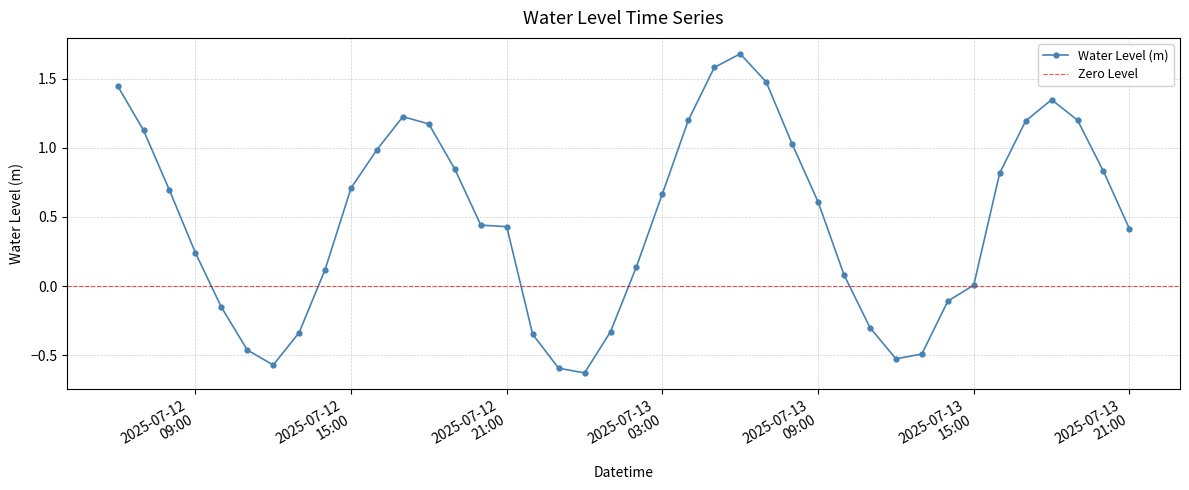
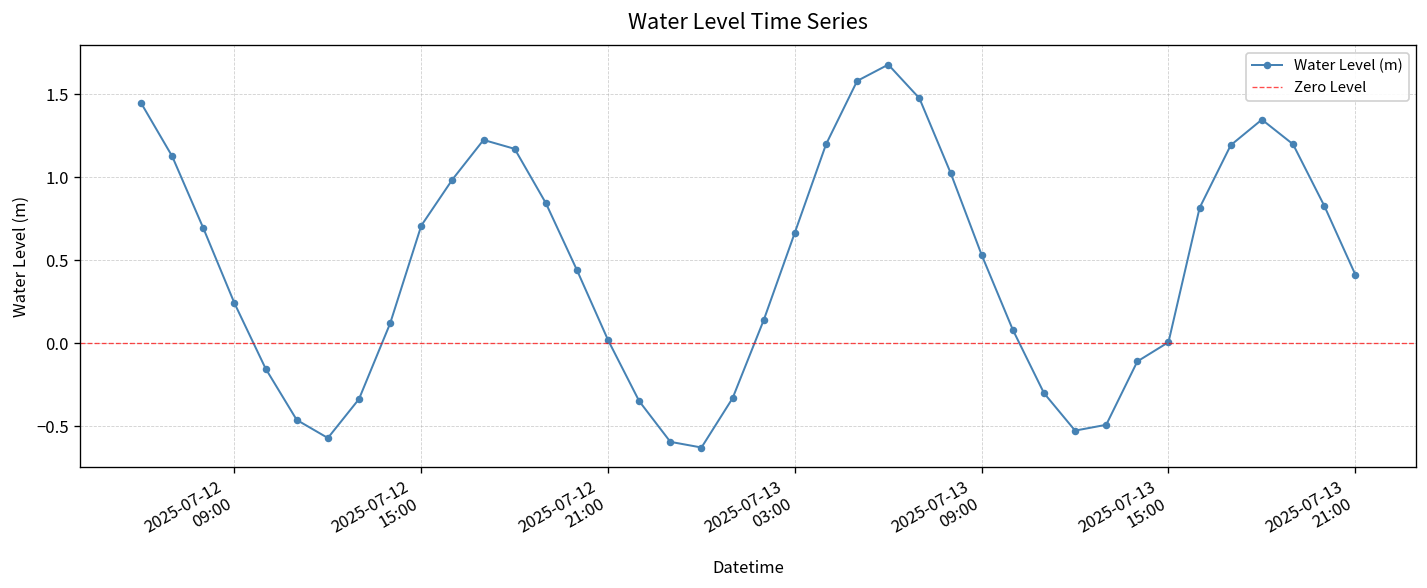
2025-07-12 21:00: 0.43 -> 0.02
2025-07-13 09:00: 0.61 -> 0.53
